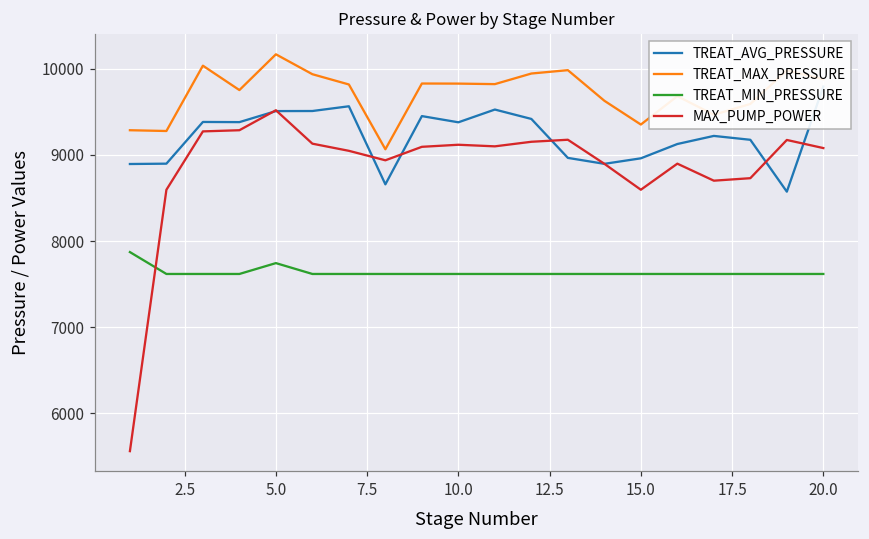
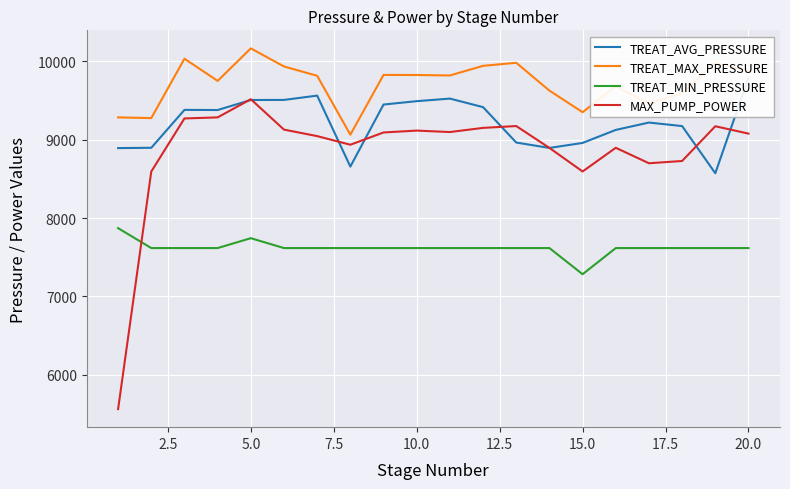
TREAT_AVG_PRESSURE, 10.0: 9400 -> 9500
TREAT_MIN_PRESSURE, 15.0: 7600 -> 7300
